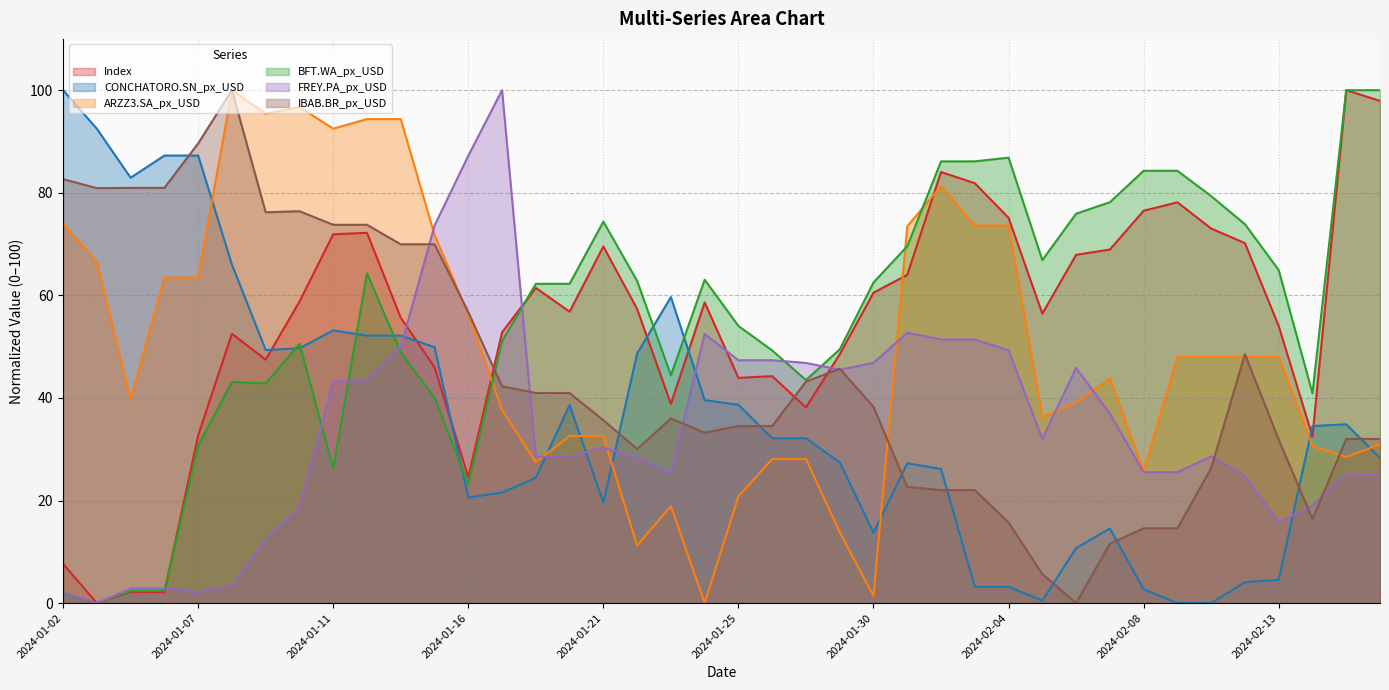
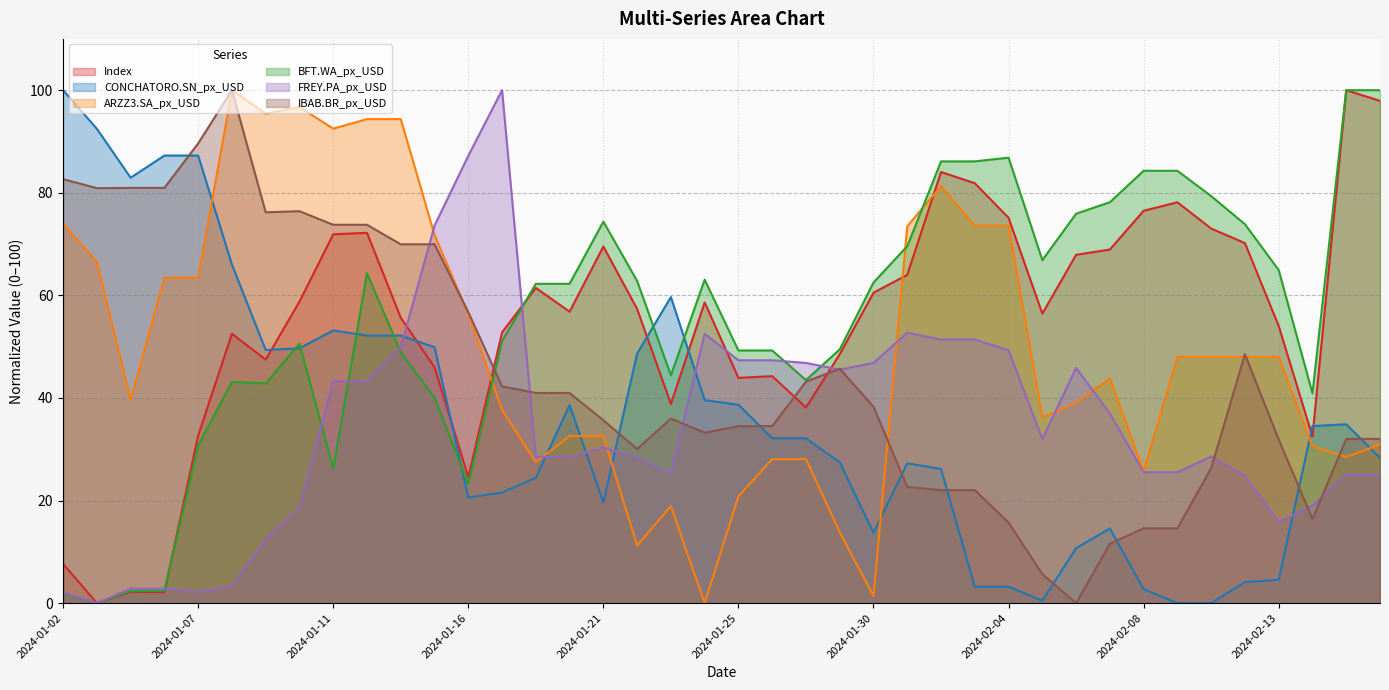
BFT.WA_px_USD, 2024-01-25: 54 -> 49
